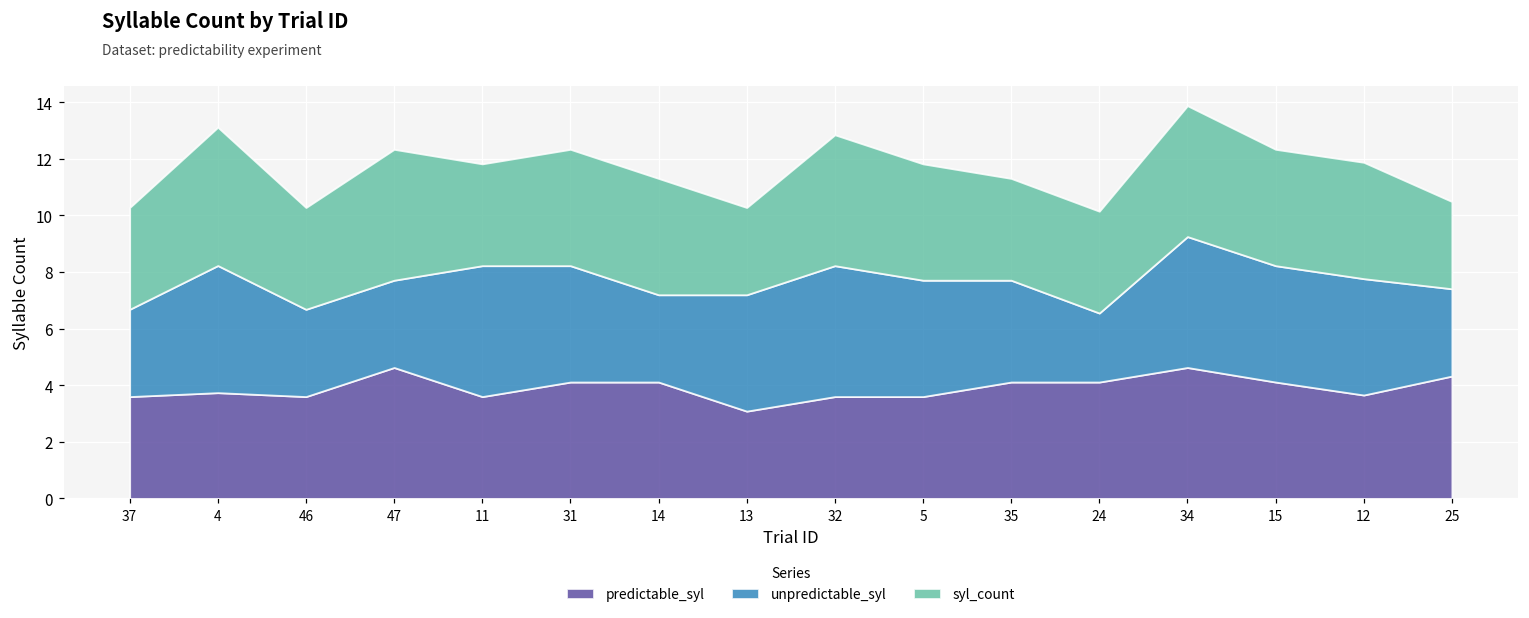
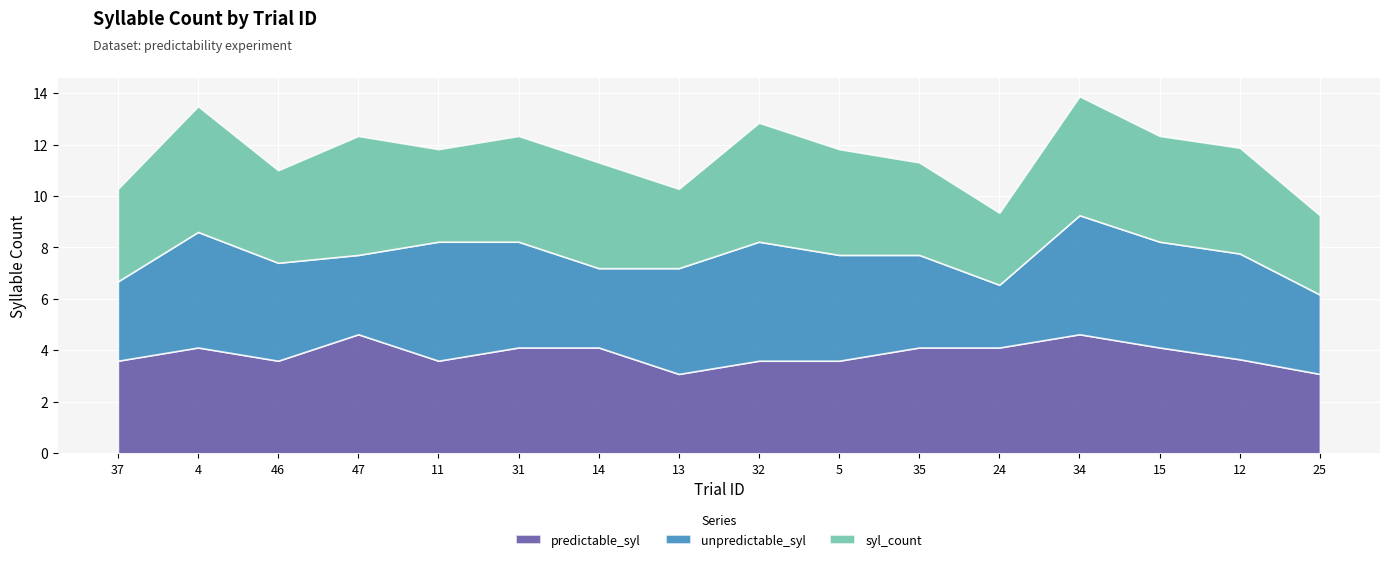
predictable_syl, 4: 3.7 -> 4.1
unpredictable_syl, 46: 3.1 -> 3.8
syl_count, 24: 3.6 -> 2.8
predictable_syl, 25: 4.3 -> 3.1
